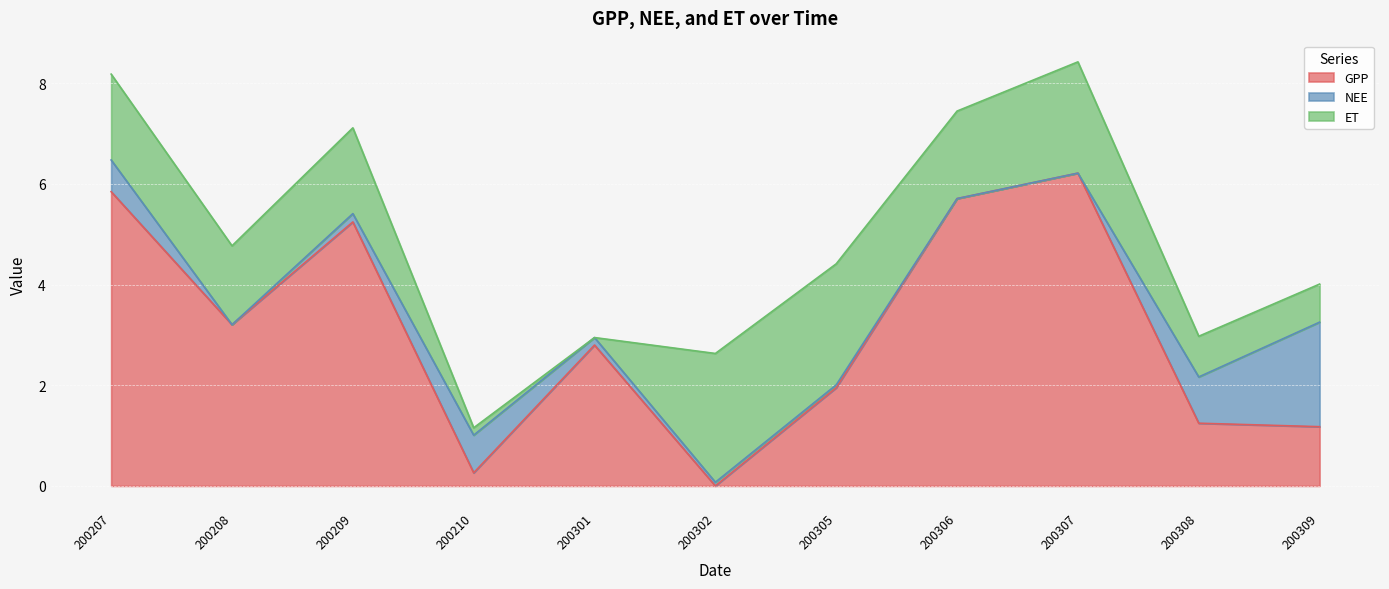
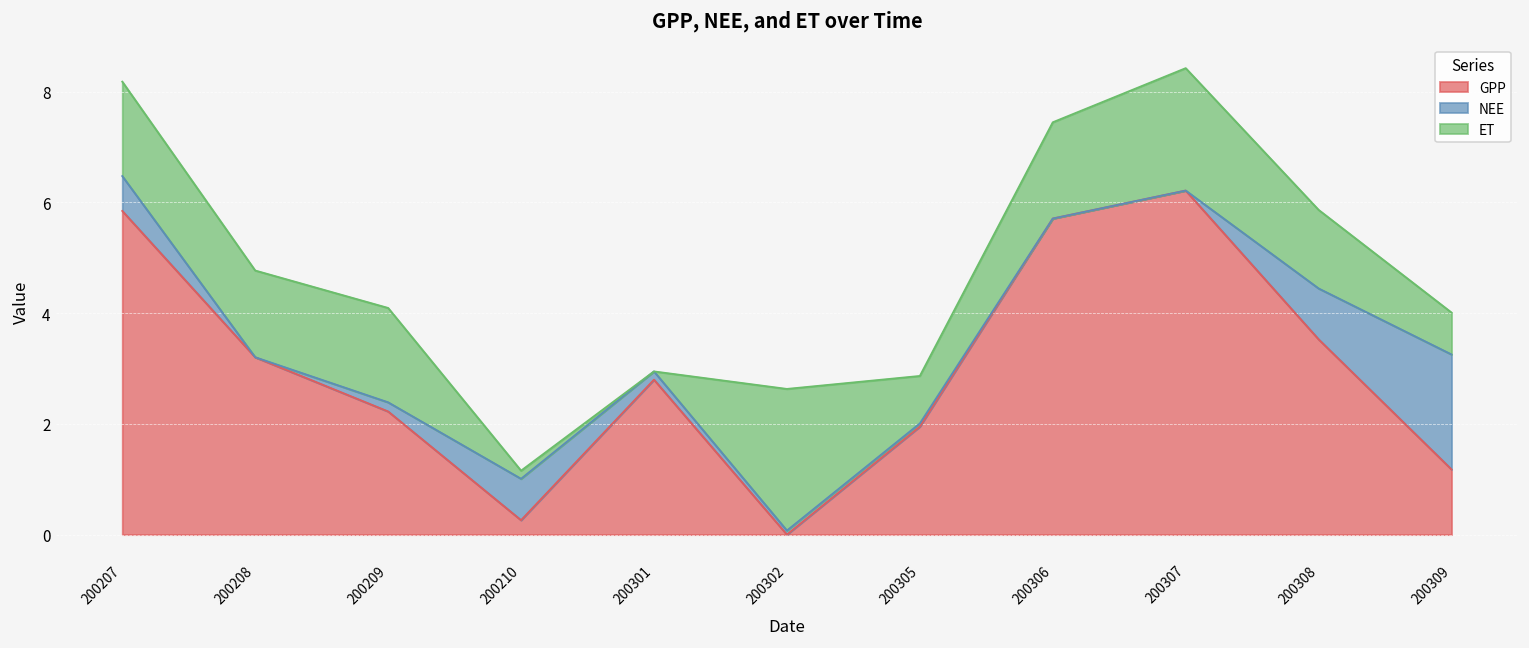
GPP, 200209: 5.2 -> 2.2
ET, 200305: 2.4 -> 0.9
GPP, 200308: 1.2 -> 3.5
ET, 200308: 0.8 -> 1.4
